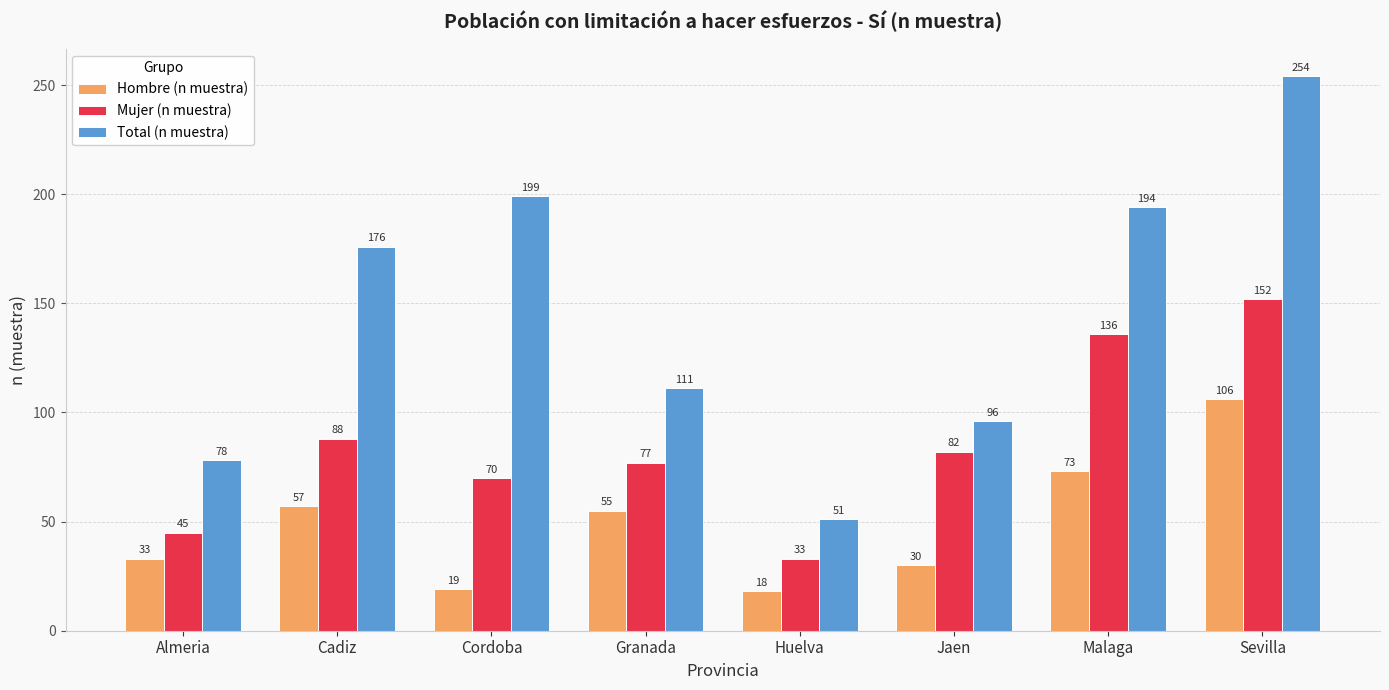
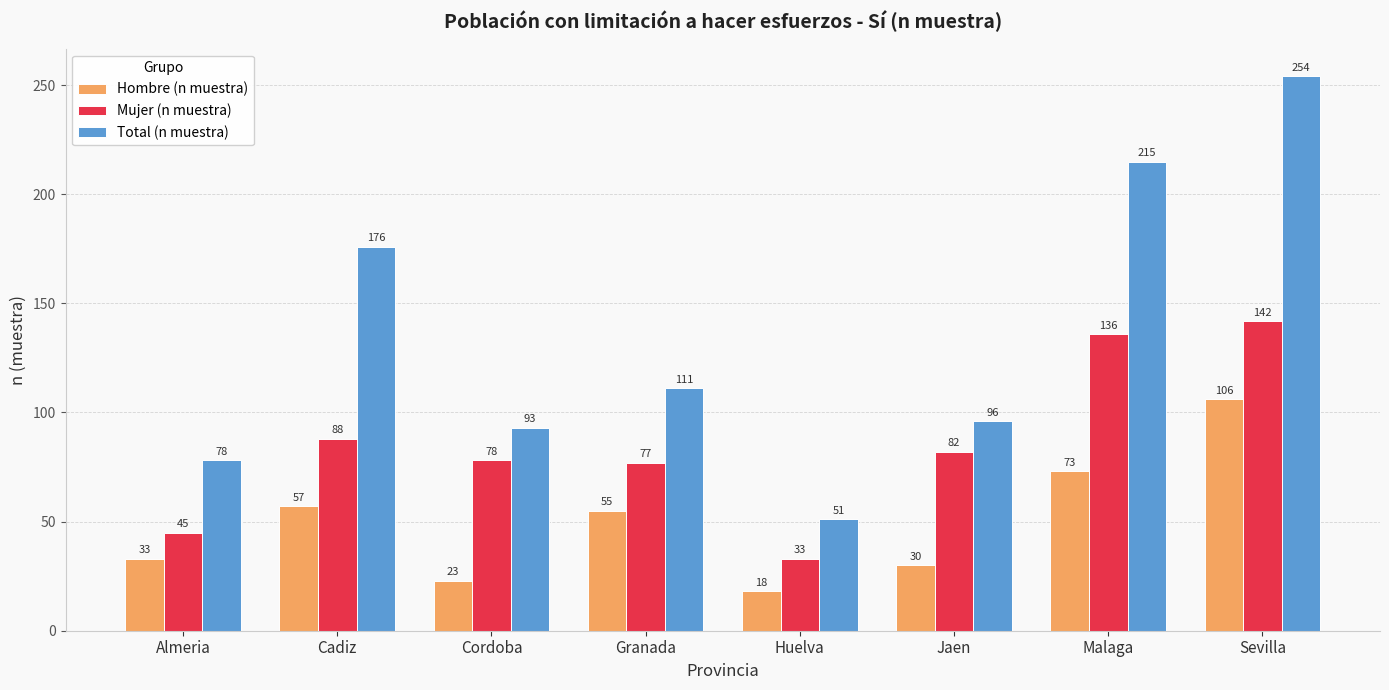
Hombre (n muestra), Cordoba: 19 -> 23
Mujer (n muestra), Cordoba: 70 -> 78
Total (n muestra), Cordoba: 199 -> 93
Total (n muestra), Malaga: 194 -> 215
Mujer (n muestra), Sevilla: 152 -> 142
